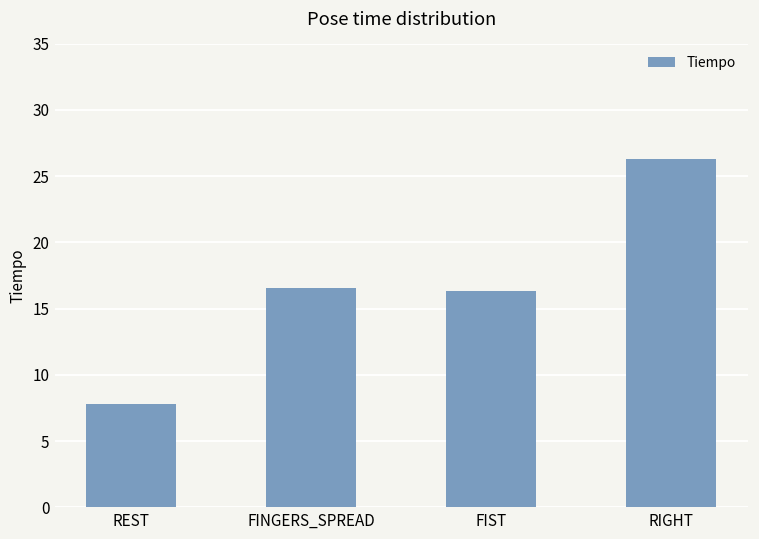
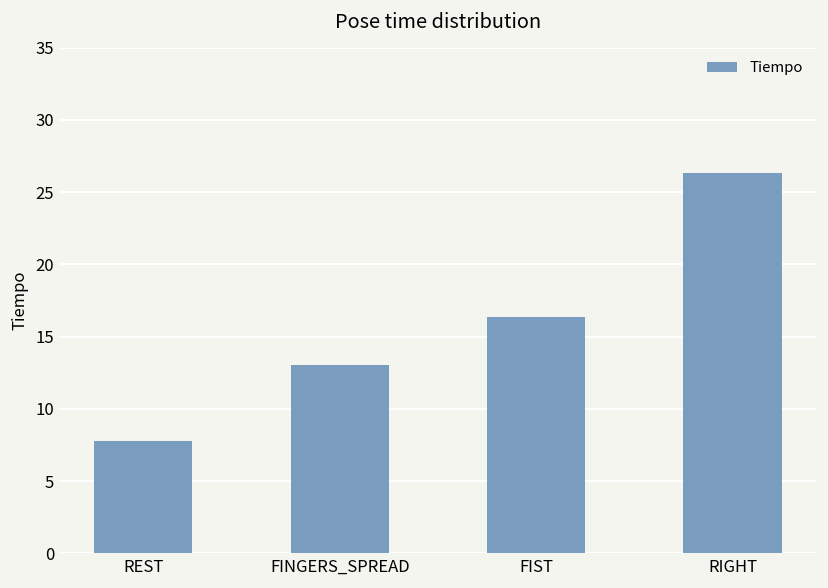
FINGERS_SPREAD: 16.6 -> 13.0
